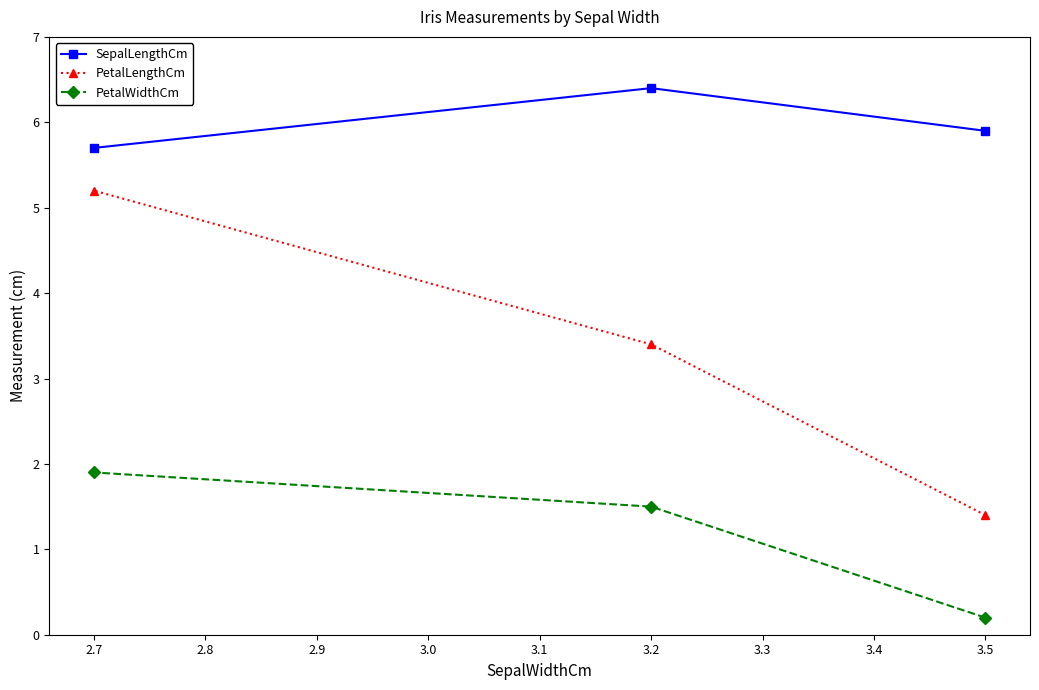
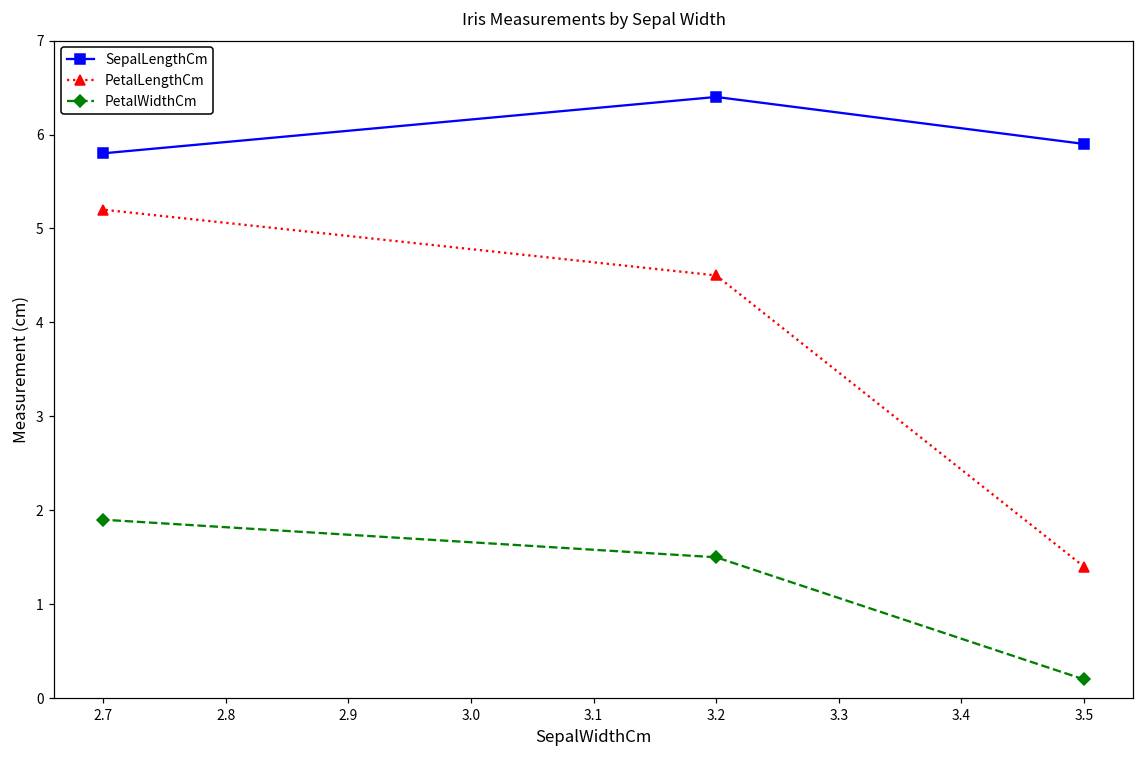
SepalLengthCm, 2.7: 5.7 -> 5.8
PetalLengthCm, 3.2: 3.4 -> 4.5
